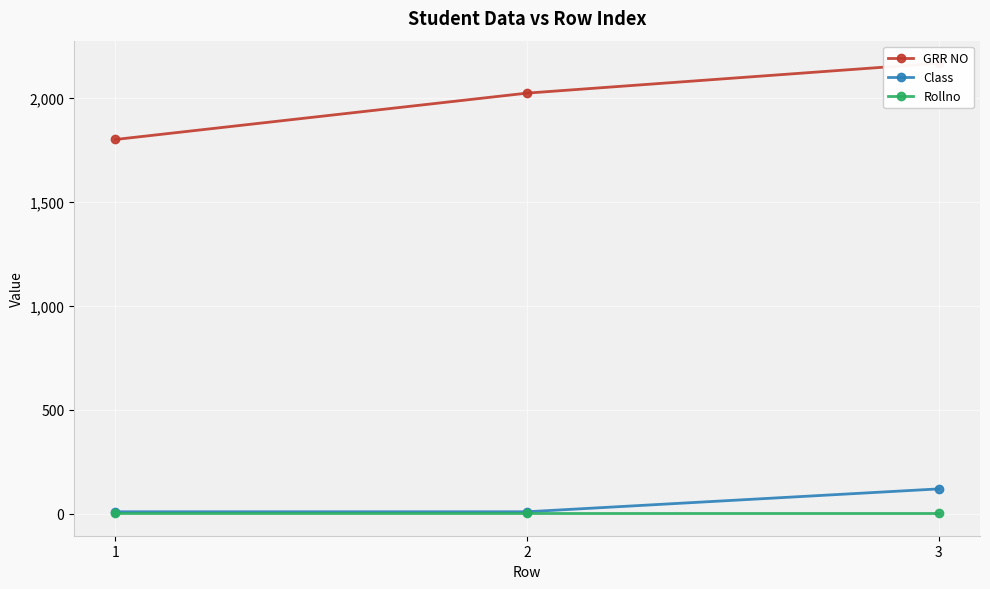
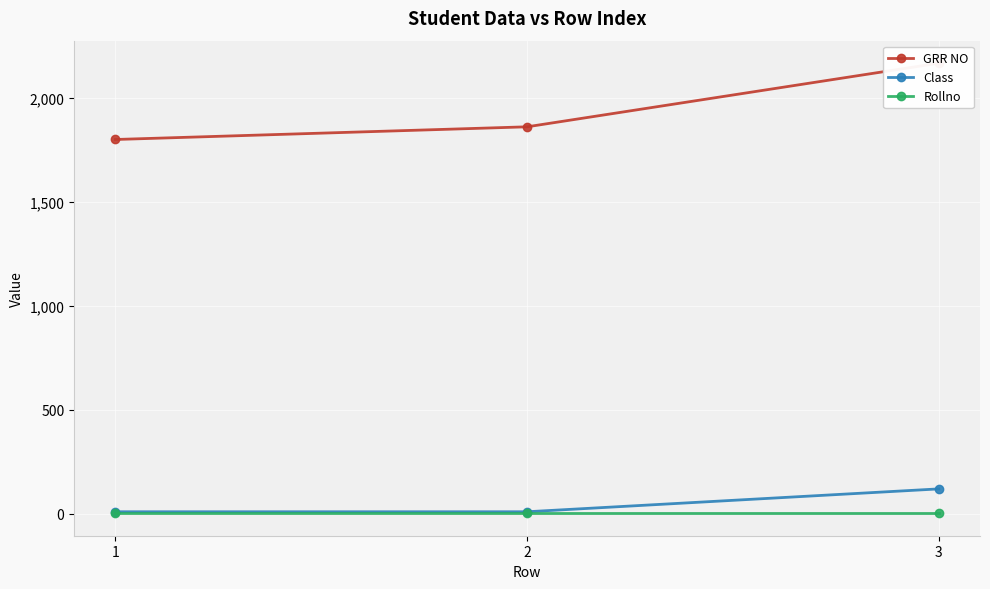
GRR NO, 2: 2,020 -> 1,860
